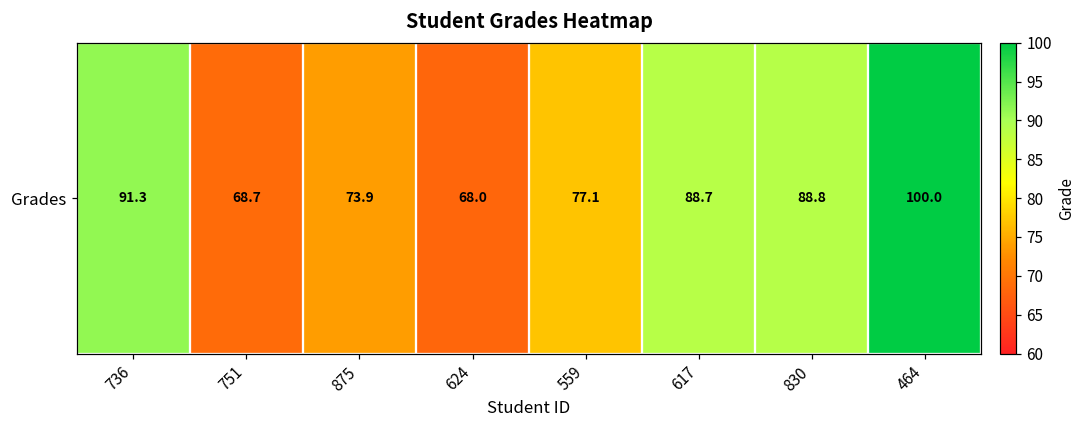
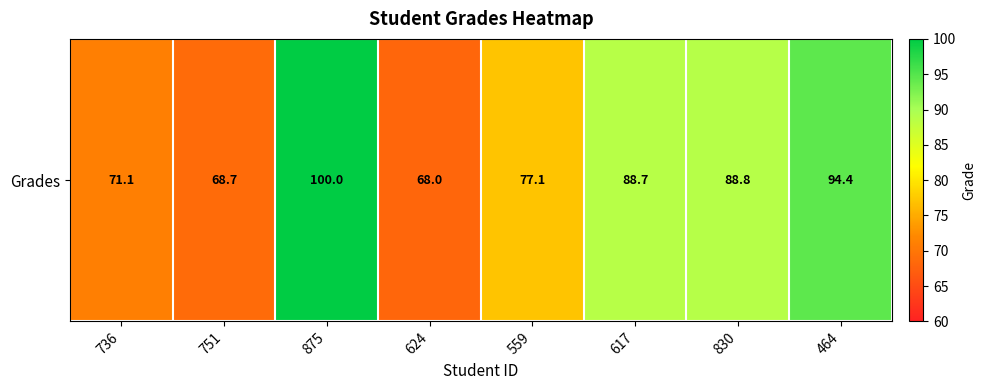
Grades, 736: 91.3 -> 71.1
Grades, 875: 73.9 -> 100.0
Grades, 464: 100.0 -> 94.4
